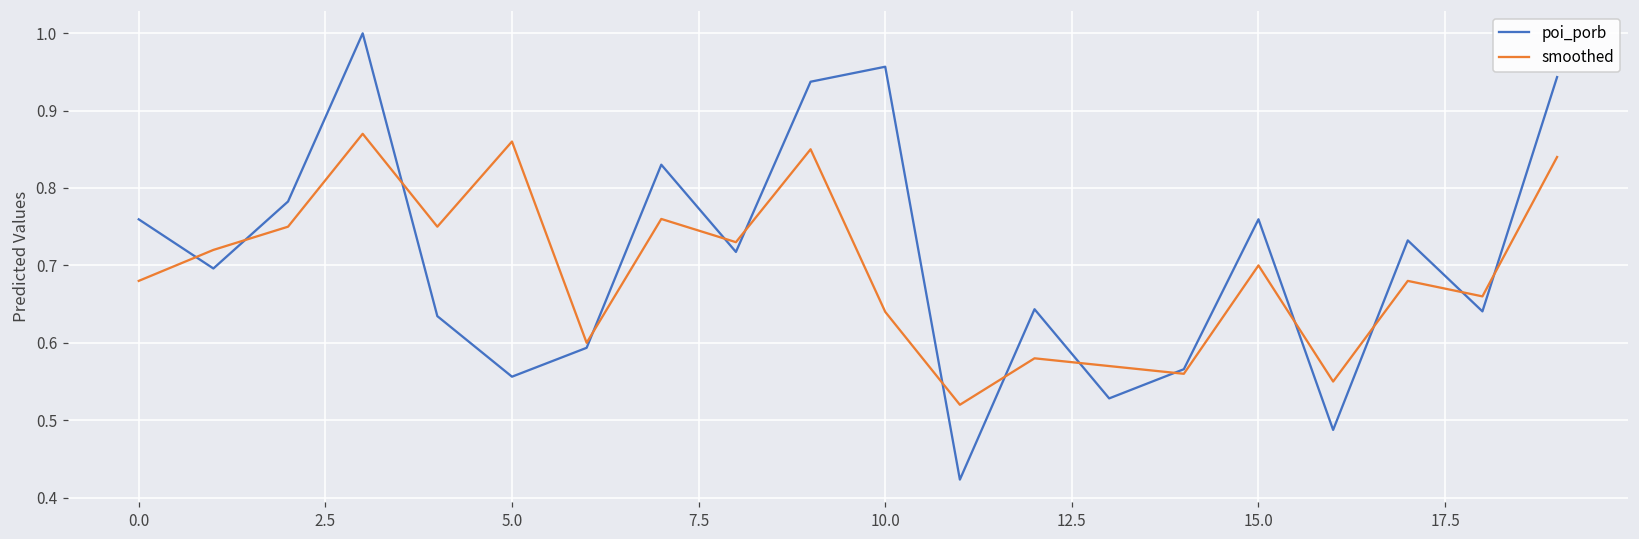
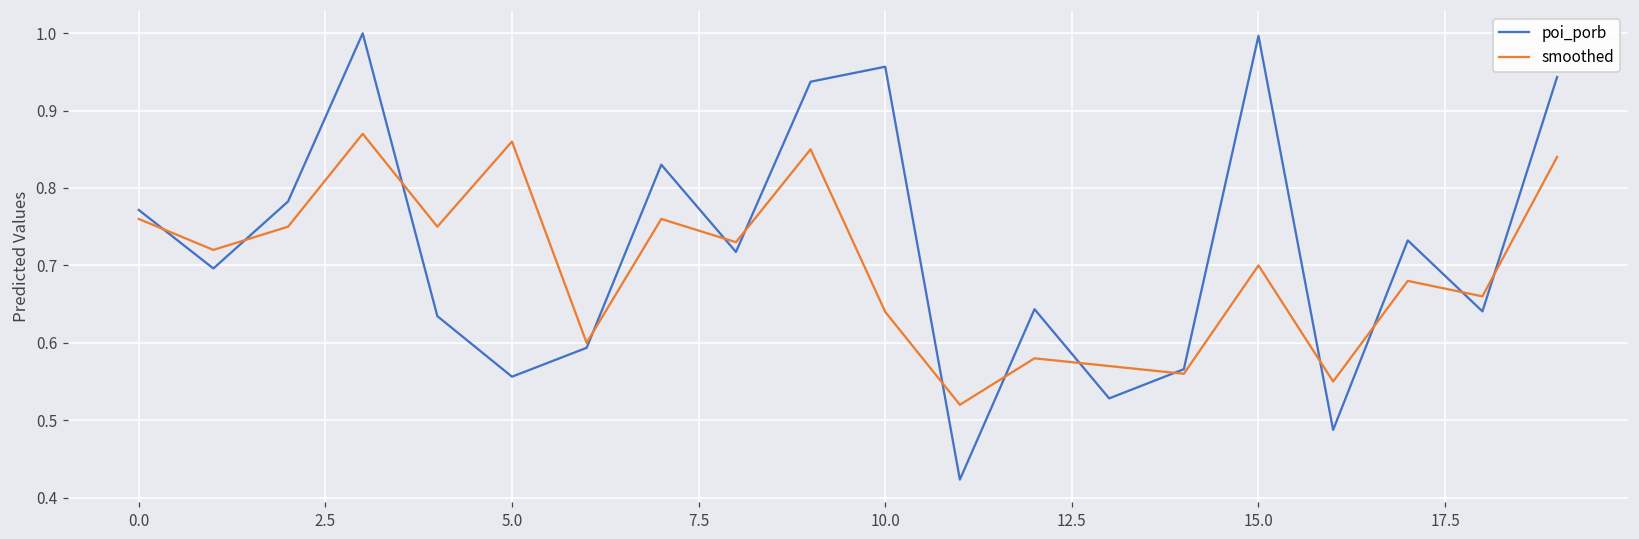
poi_porb, 0.0: 0.76 -> 0.77
smoothed, 0.0: 0.68 -> 0.76
poi_porb, 15.0: 0.76 -> 1.00
